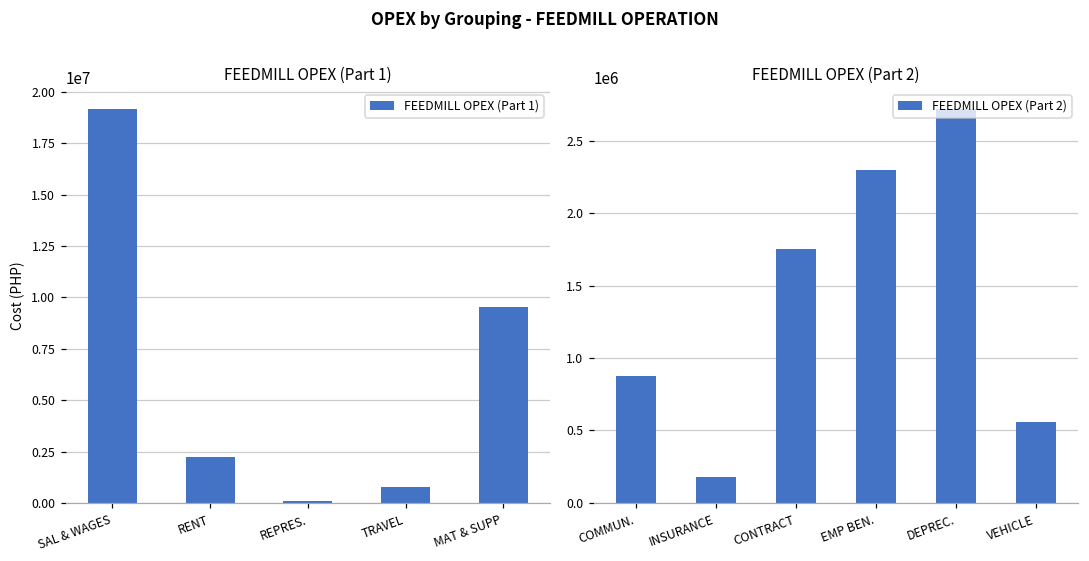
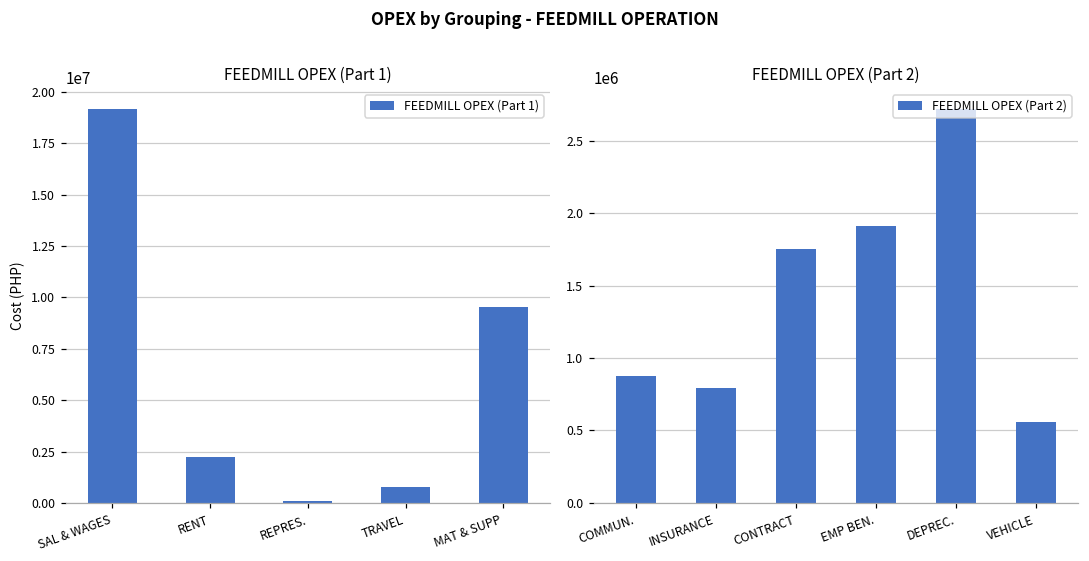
FEEDMILL OPEX (Part 2), INSURANCE: 180000 -> 790000
FEEDMILL OPEX (Part 2), EMP BEN.: 2300000 -> 1910000
